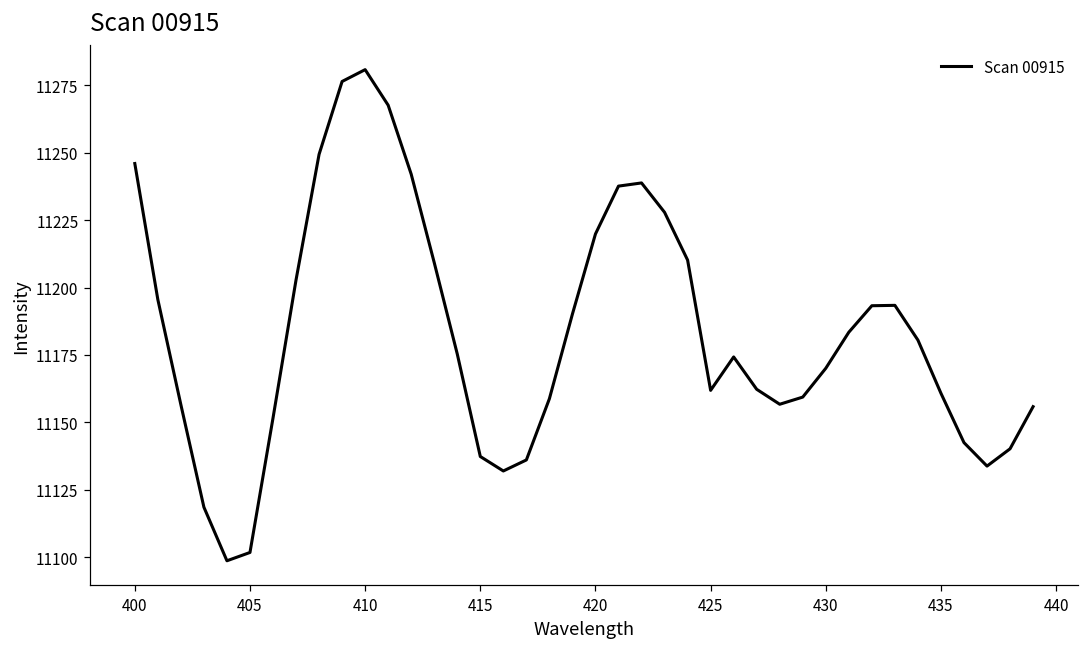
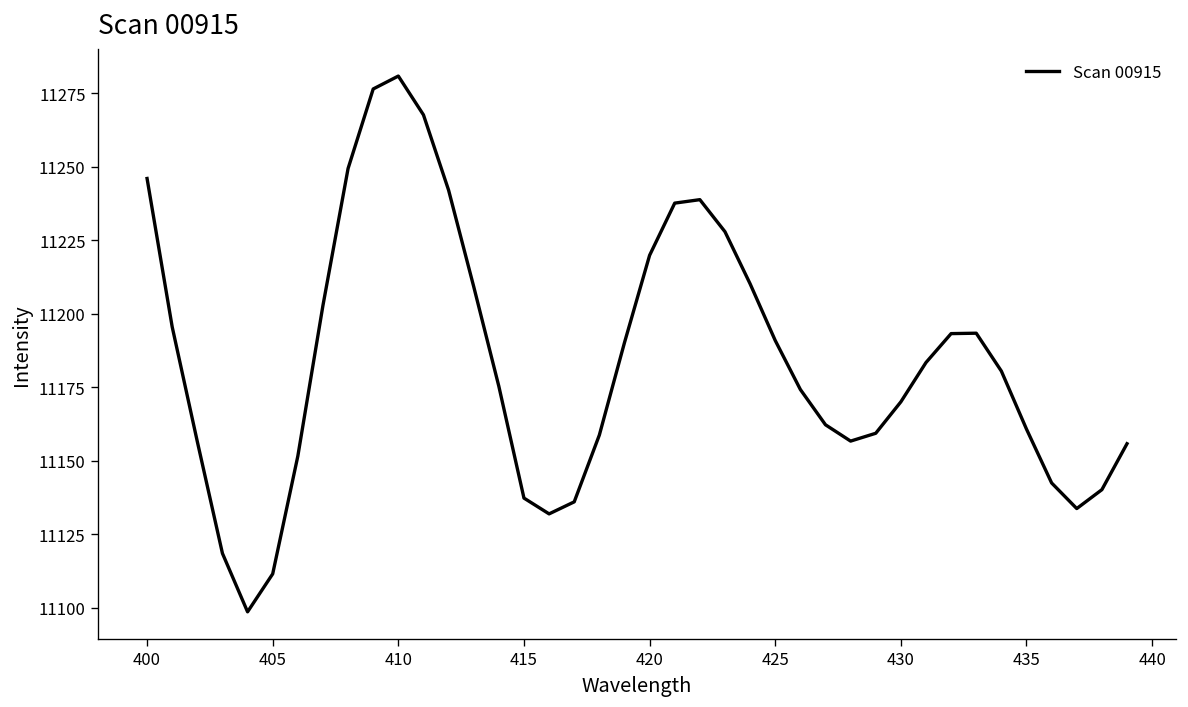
405: 11102 -> 11112
425: 11162 -> 11191
